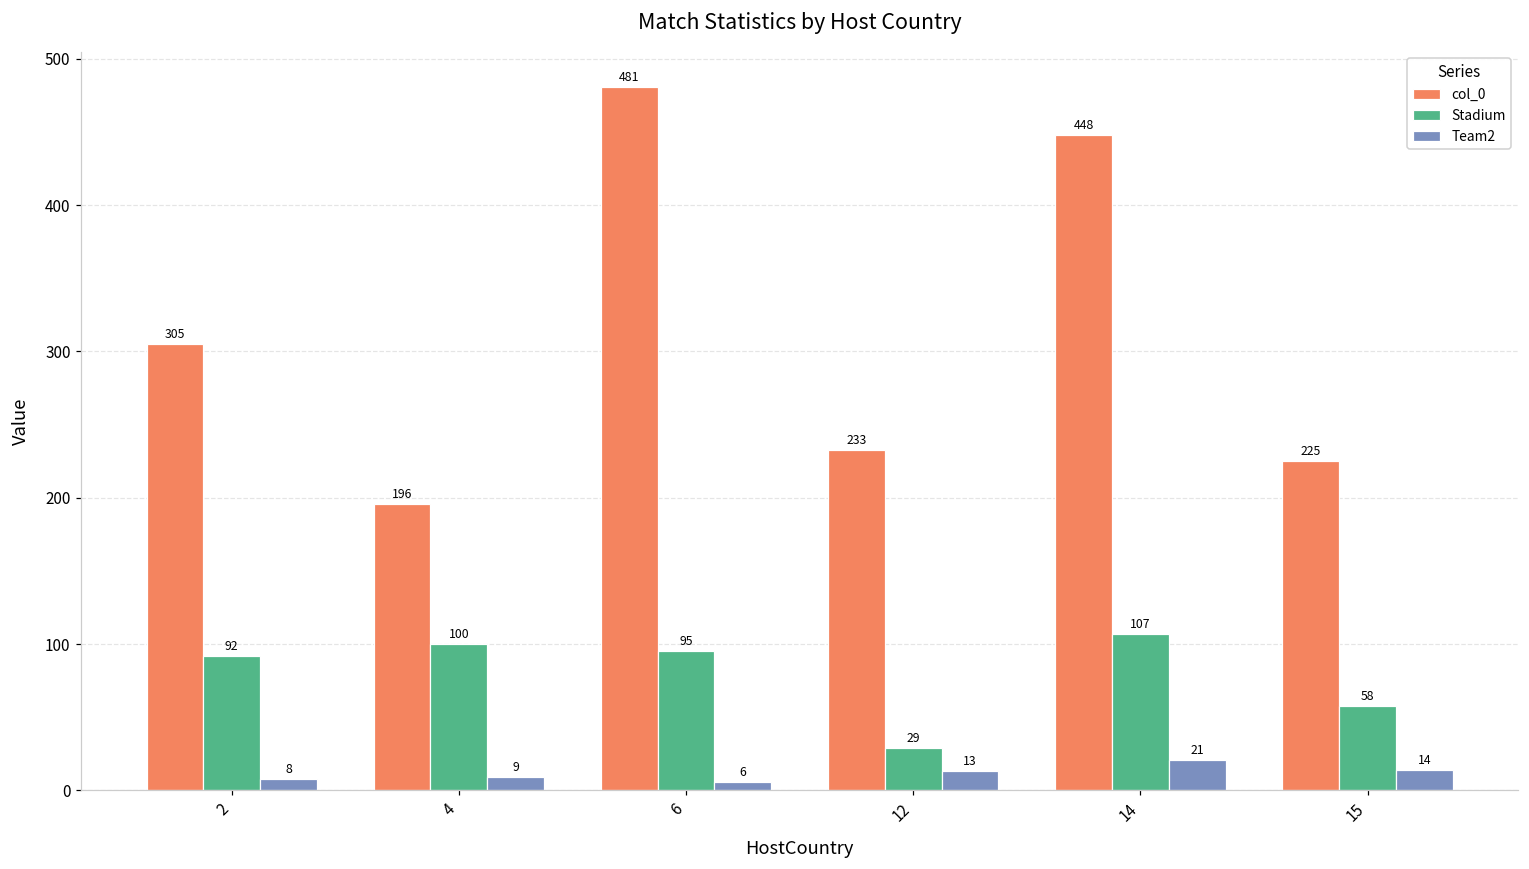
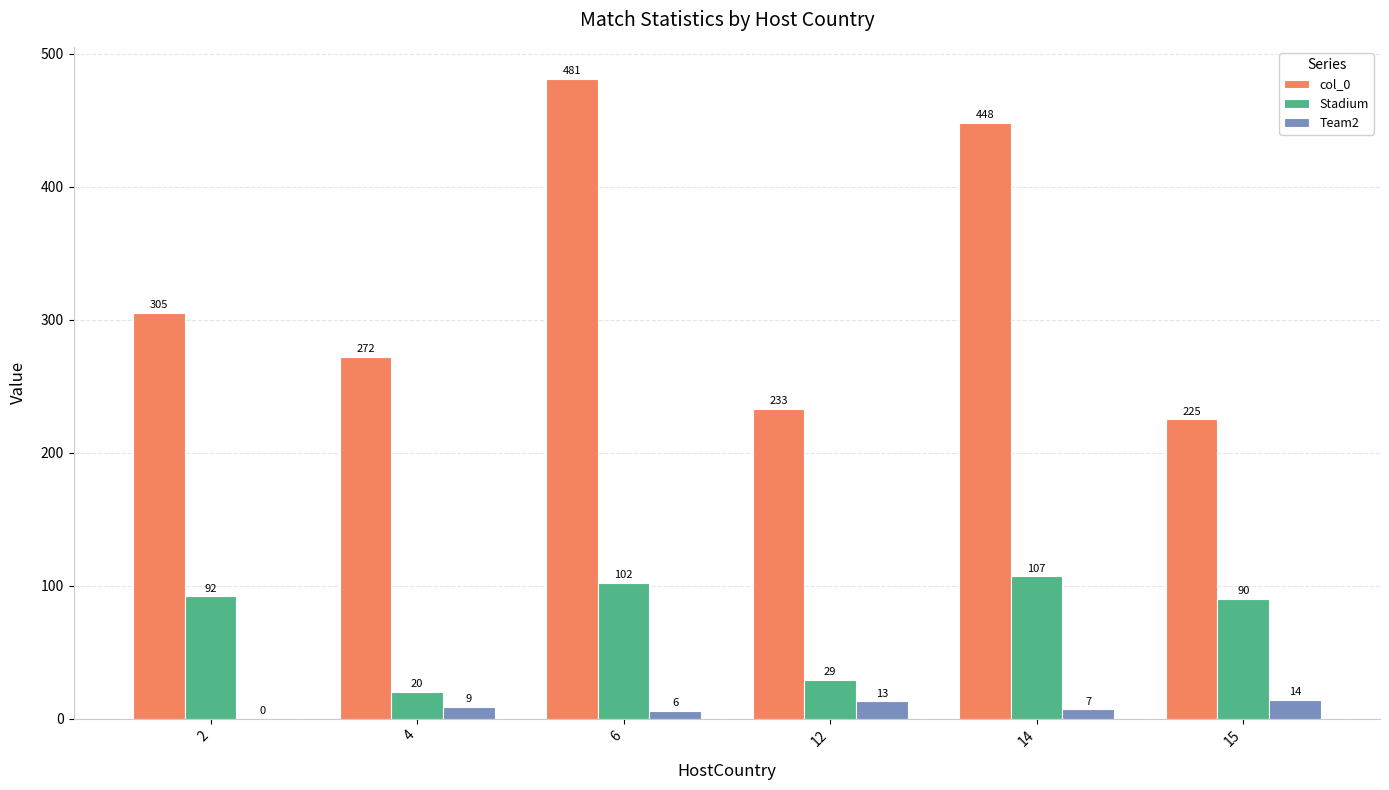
Team2, 2: 8 -> 0
col_0, 4: 196 -> 272
Stadium, 4: 100 -> 20
Stadium, 6: 95 -> 102
Team2, 14: 21 -> 7
Stadium, 15: 58 -> 90
